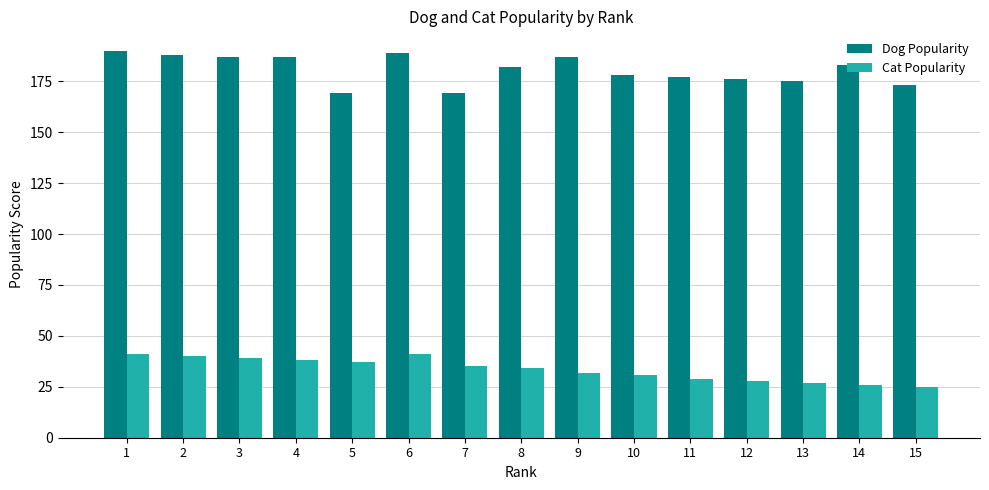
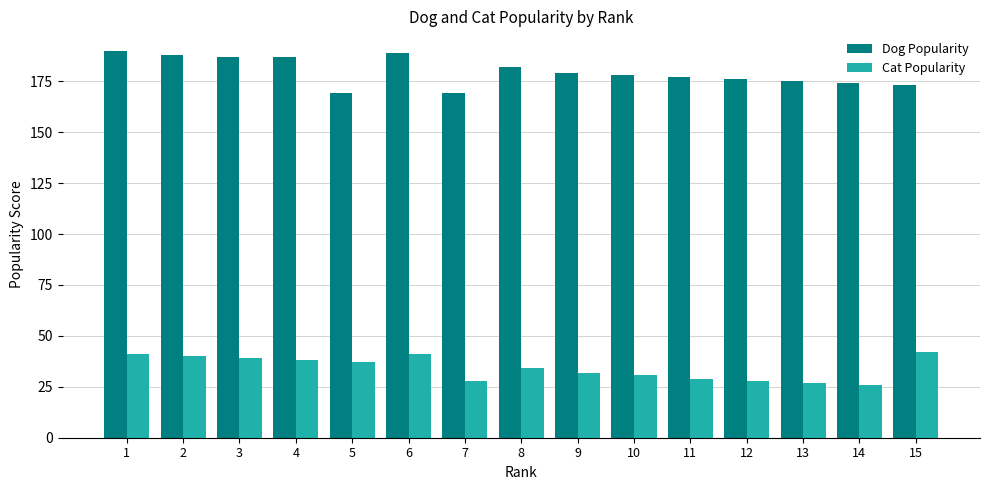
Cat Popularity, 7: 35 -> 28
Dog Popularity, 9: 187 -> 179
Dog Popularity, 14: 183 -> 174
Cat Popularity, 15: 25 -> 42
